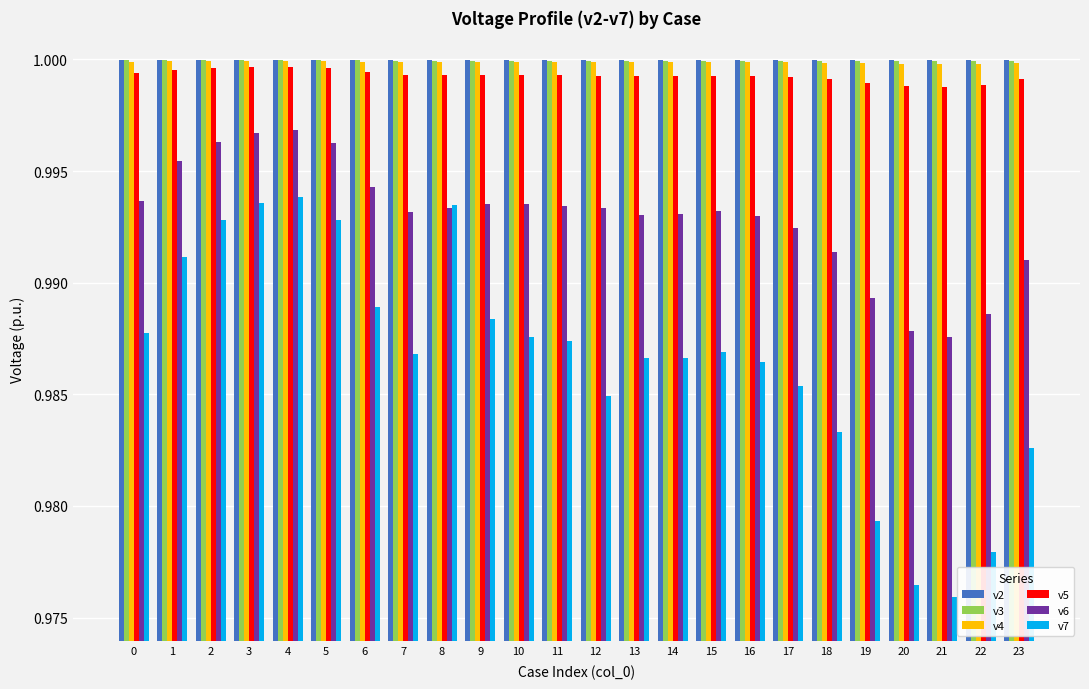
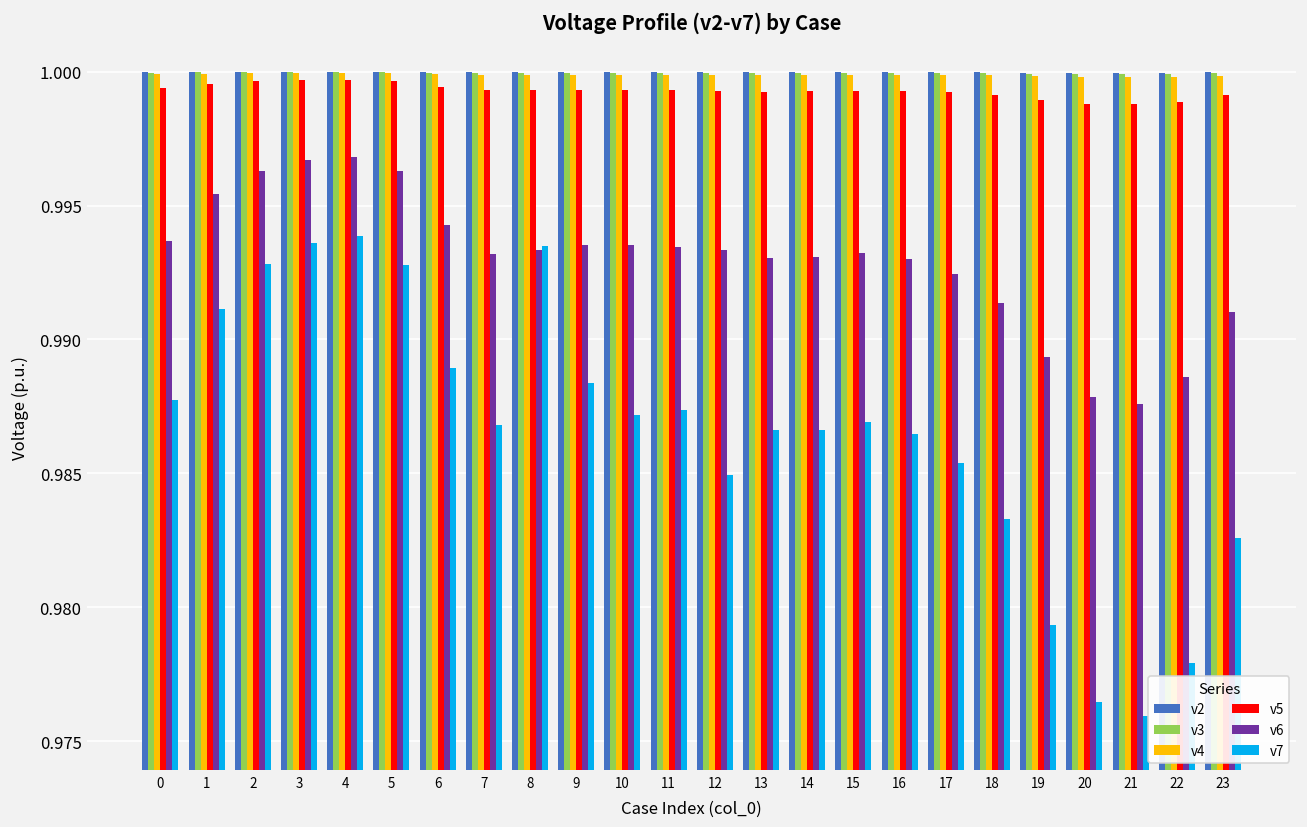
v7, 10: 0.9875 -> 0.9872
